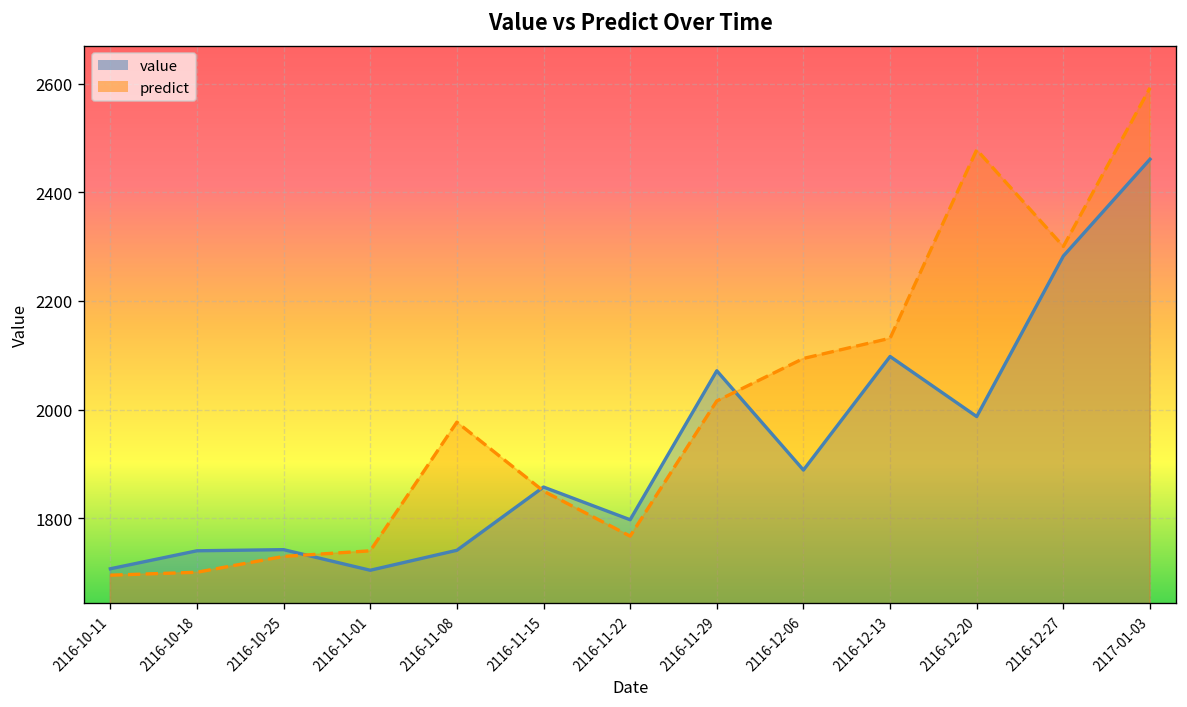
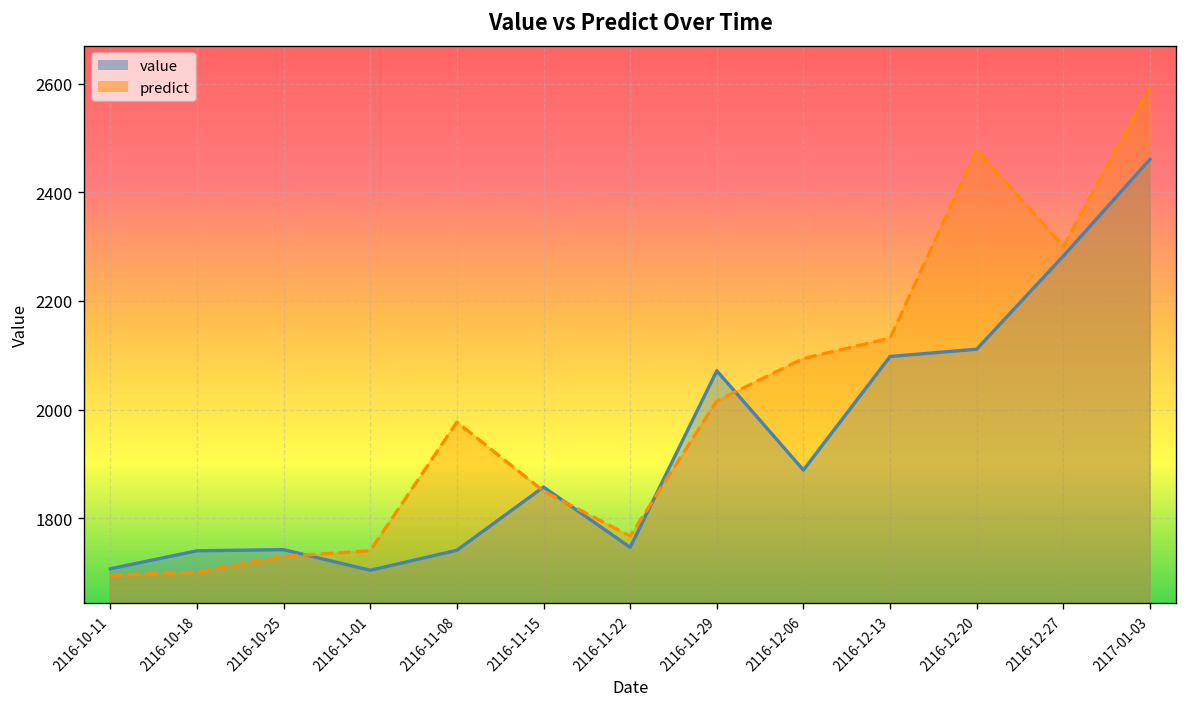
value, 2116-11-22: 1800 -> 1750
value, 2116-12-20: 1990 -> 2110
